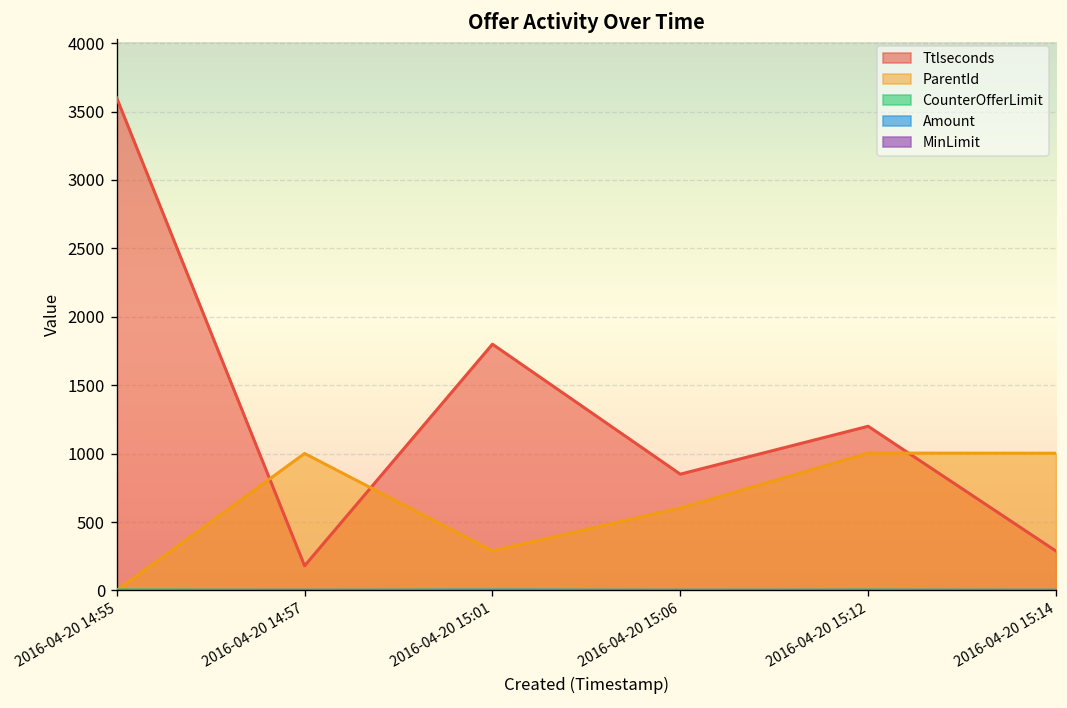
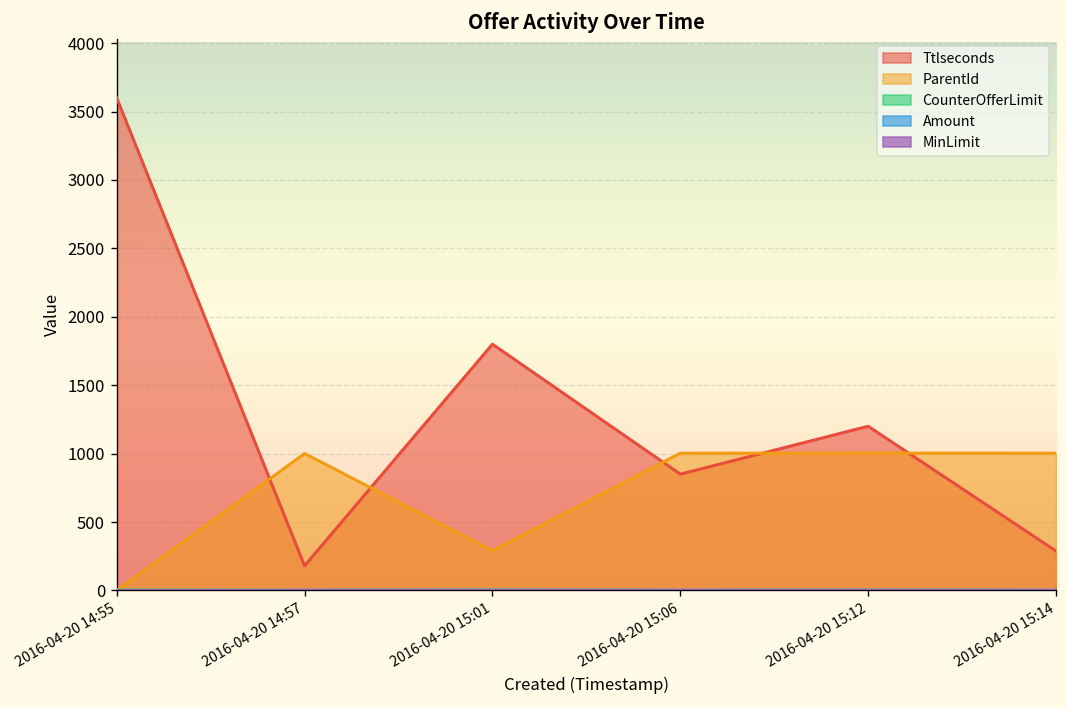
ParentId, 2016-04-20 15:06: 600 -> 1000
